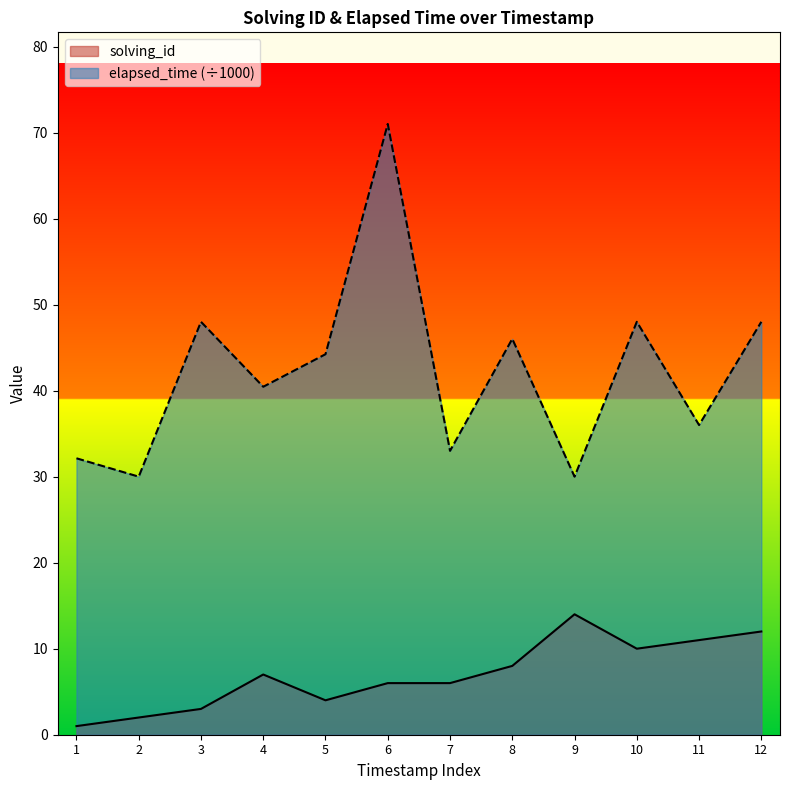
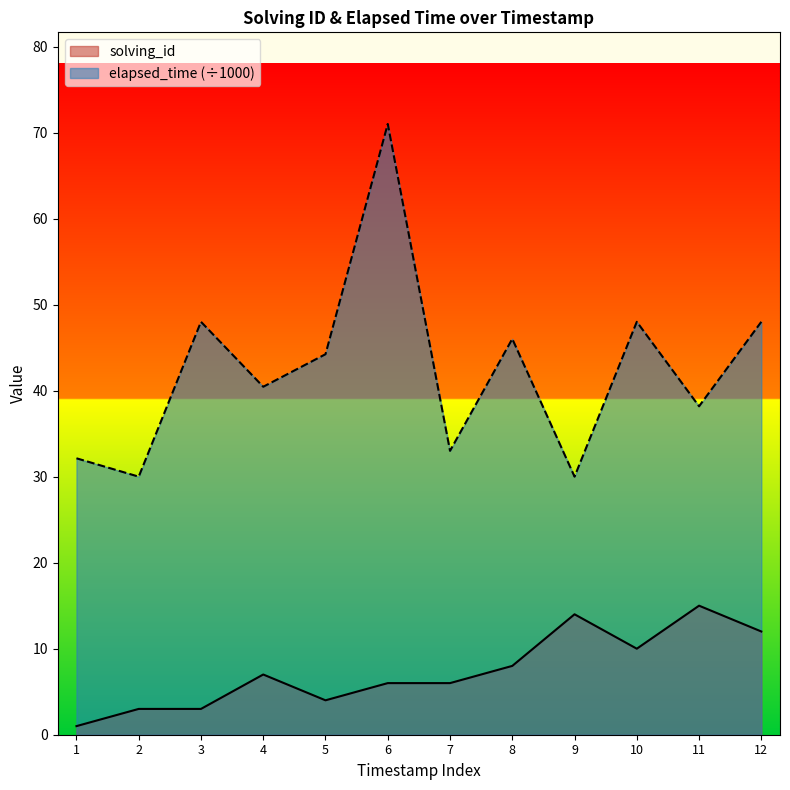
solving_id, 2: 2 -> 3
solving_id, 11: 11 -> 15
elapsed_time (÷1000), 11: 36 -> 38
